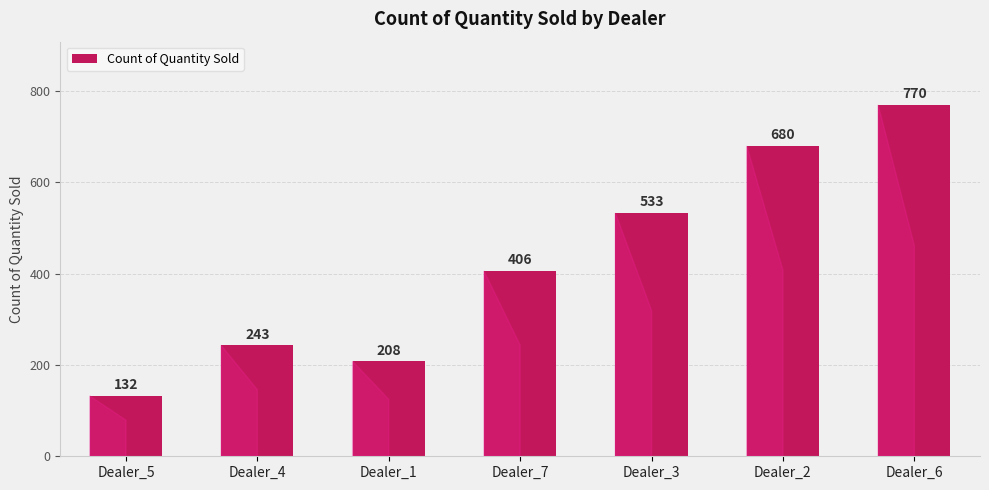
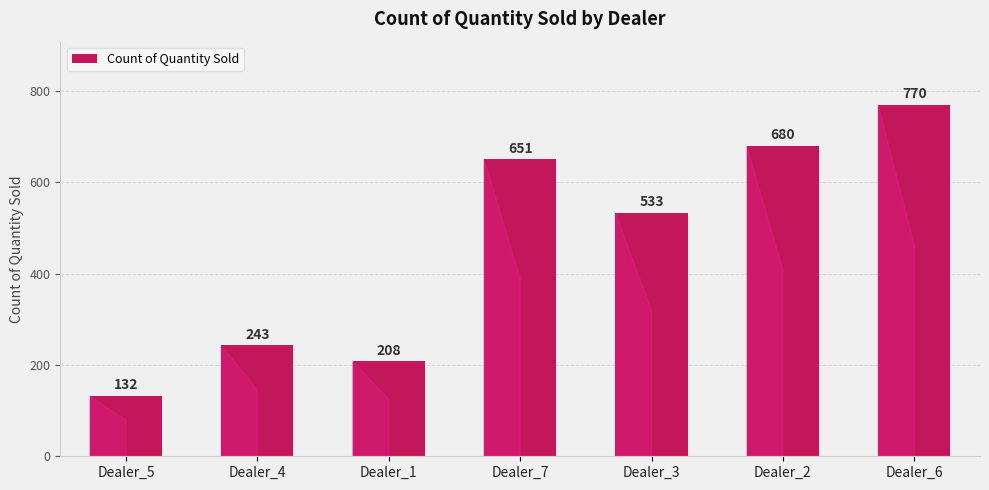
Dealer_7: 406 -> 651
